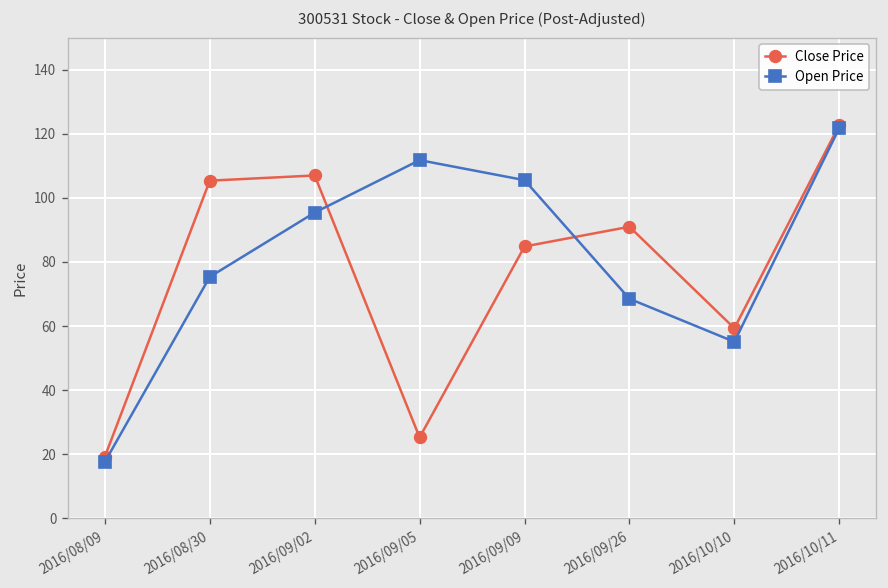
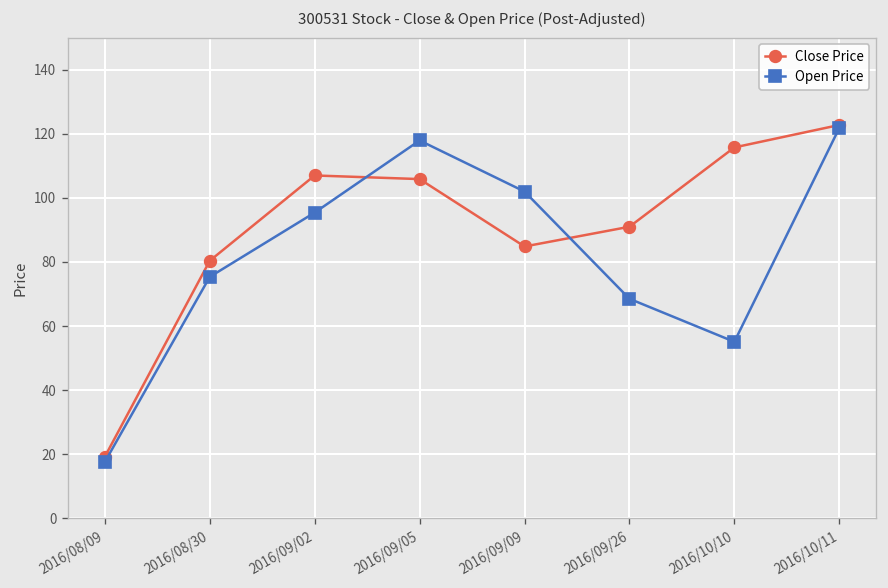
Close Price, 2016/08/30: 105 -> 80
Close Price, 2016/09/05: 25 -> 106
Open Price, 2016/09/05: 112 -> 118
Open Price, 2016/09/09: 106 -> 102
Close Price, 2016/10/10: 59 -> 116
